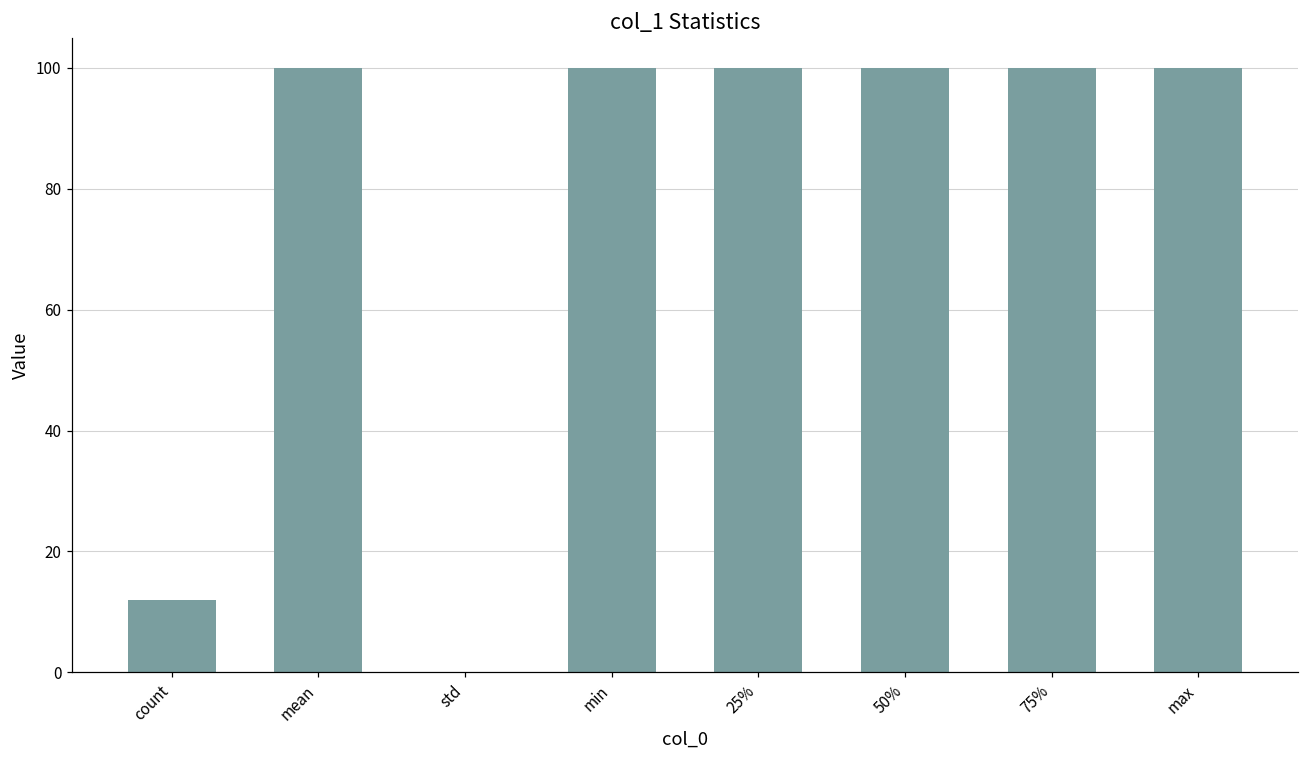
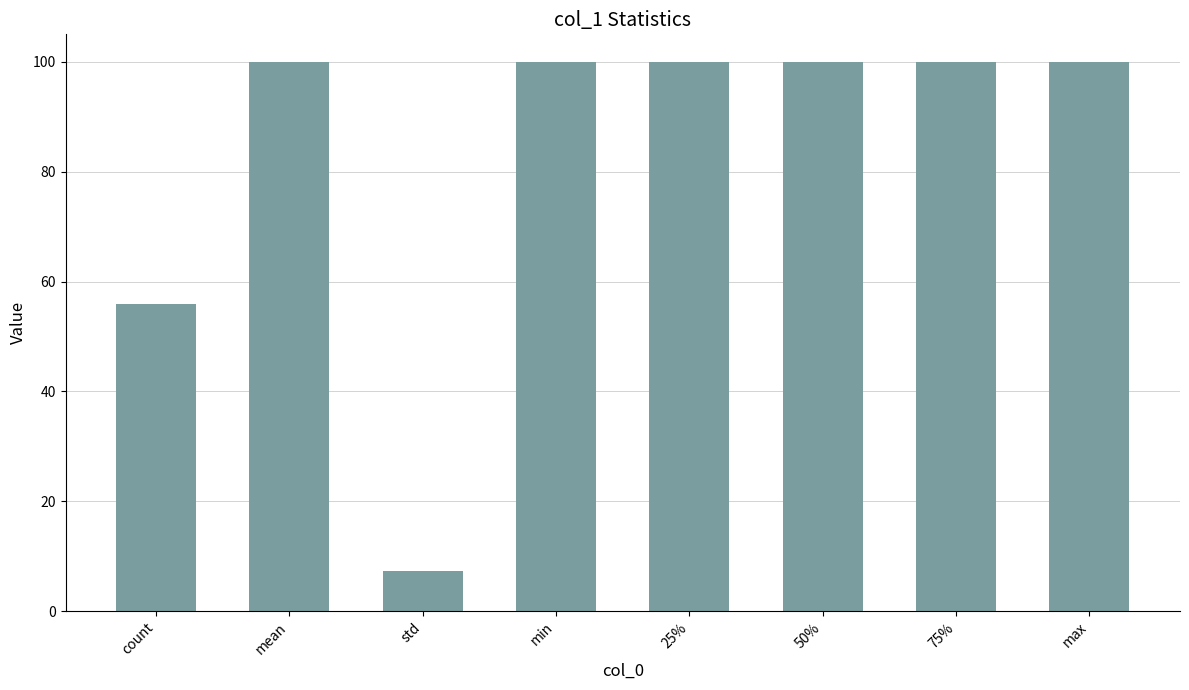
count: 12 -> 56
std: 0 -> 7
